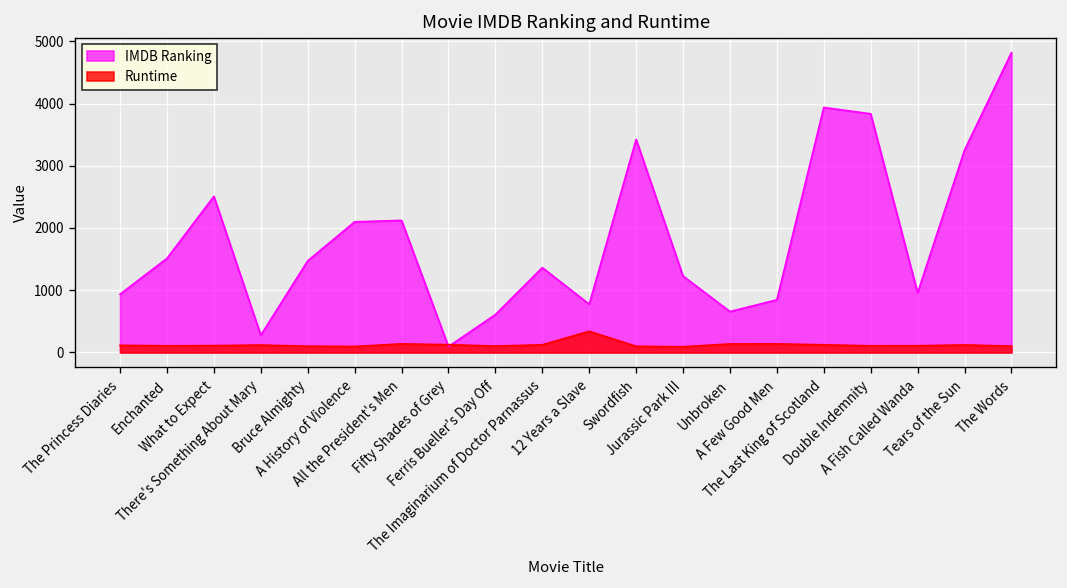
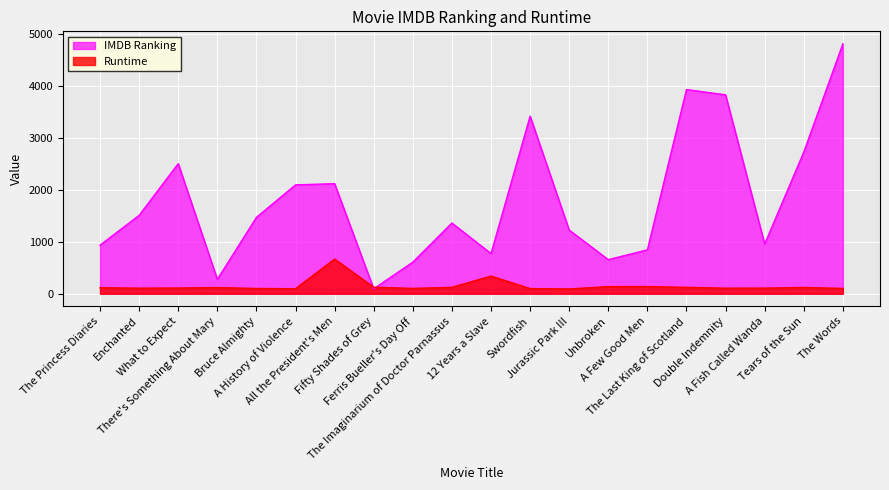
Runtime, All the President's Men: 100 -> 700
IMDB Ranking, Tears of the Sun: 3300 -> 2700
